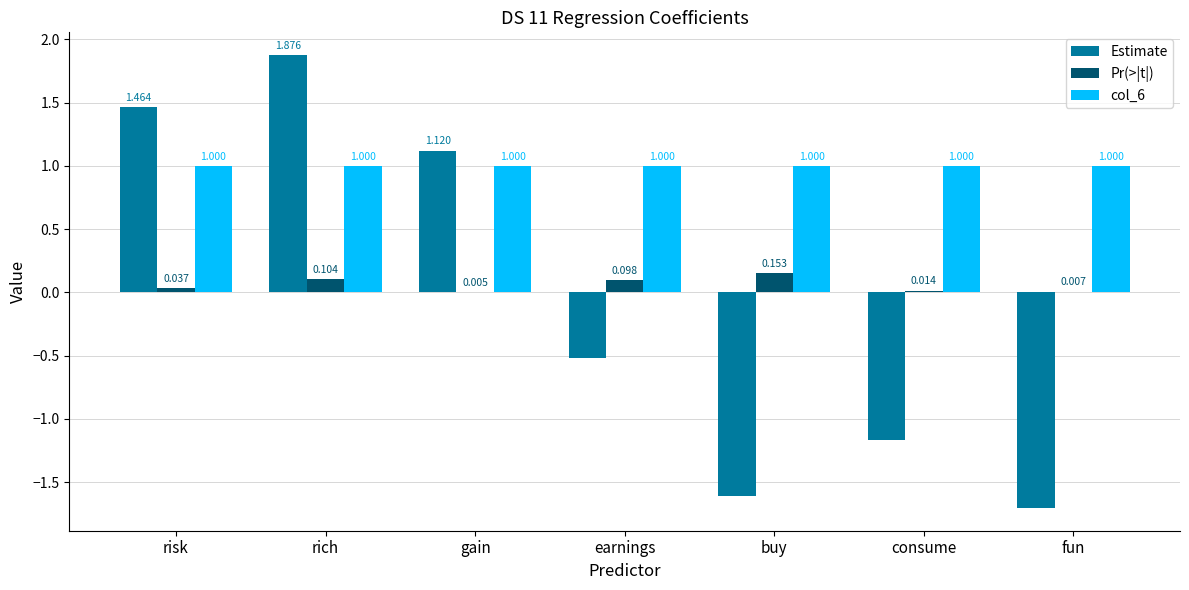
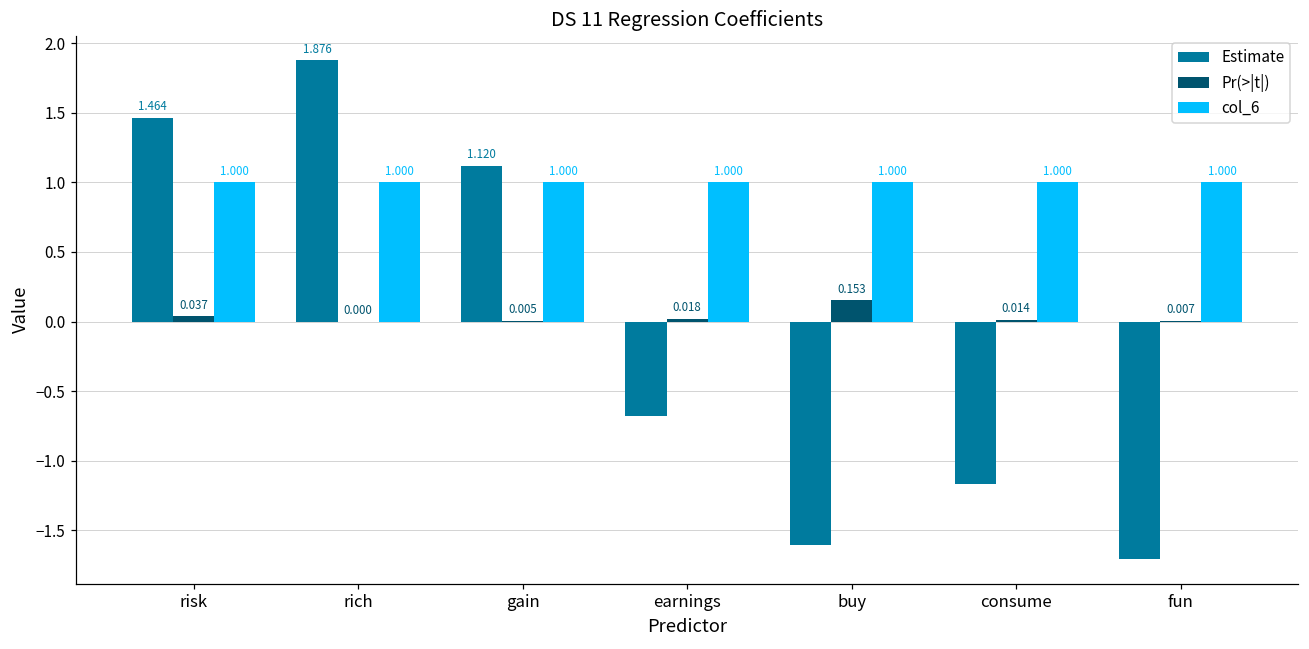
Pr(>|t|), rich: 0.104 -> 0.000
Estimate, earnings: -0.52 -> -0.68
Pr(>|t|), earnings: 0.098 -> 0.018
